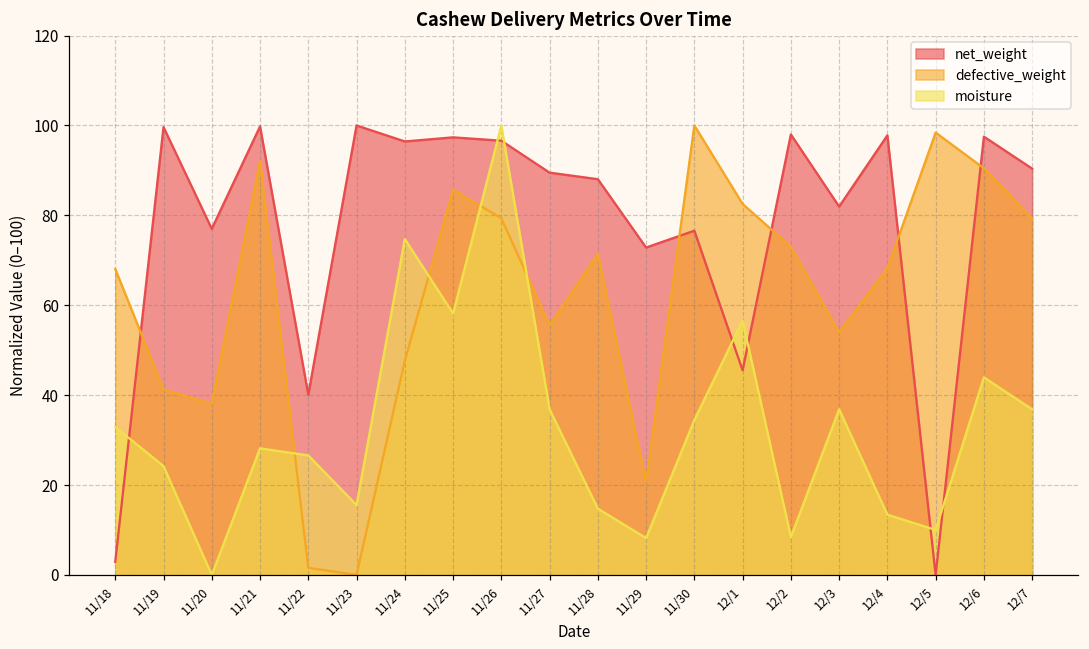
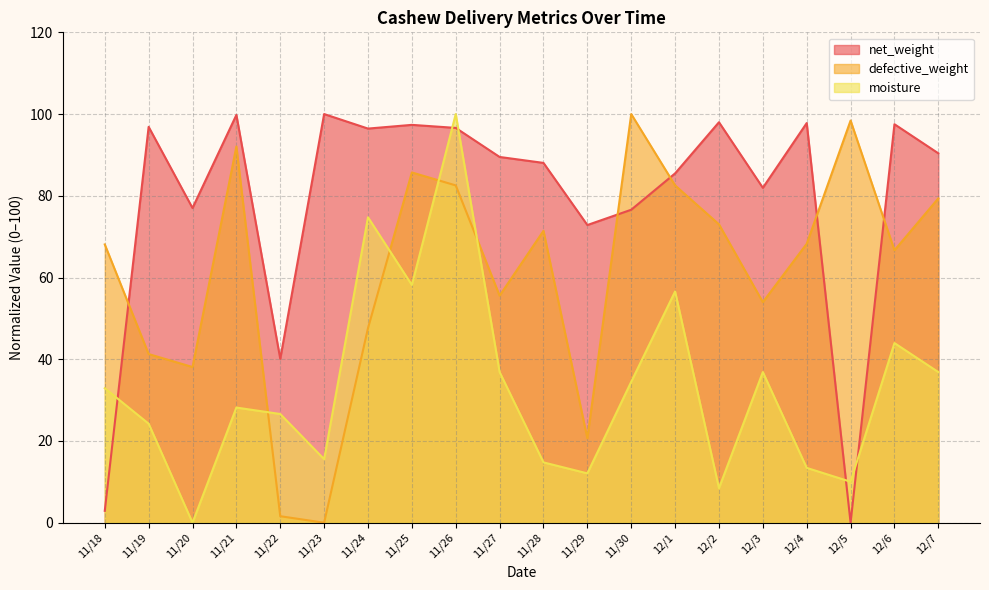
net_weight, 11/19: 100 -> 97
defective_weight, 11/26: 79 -> 83
moisture, 11/29: 8 -> 12
net_weight, 12/1: 46 -> 85
defective_weight, 12/6: 90 -> 67
